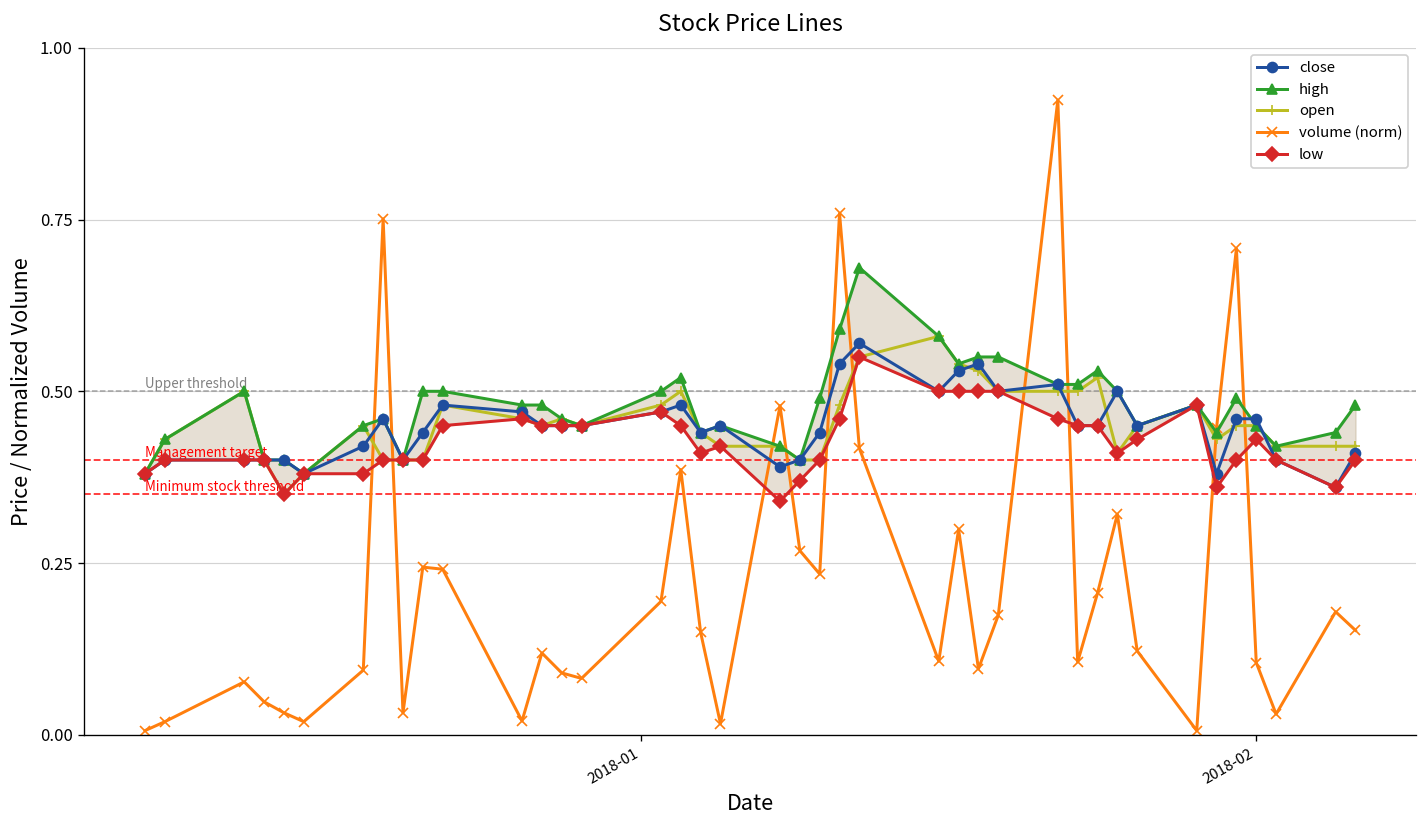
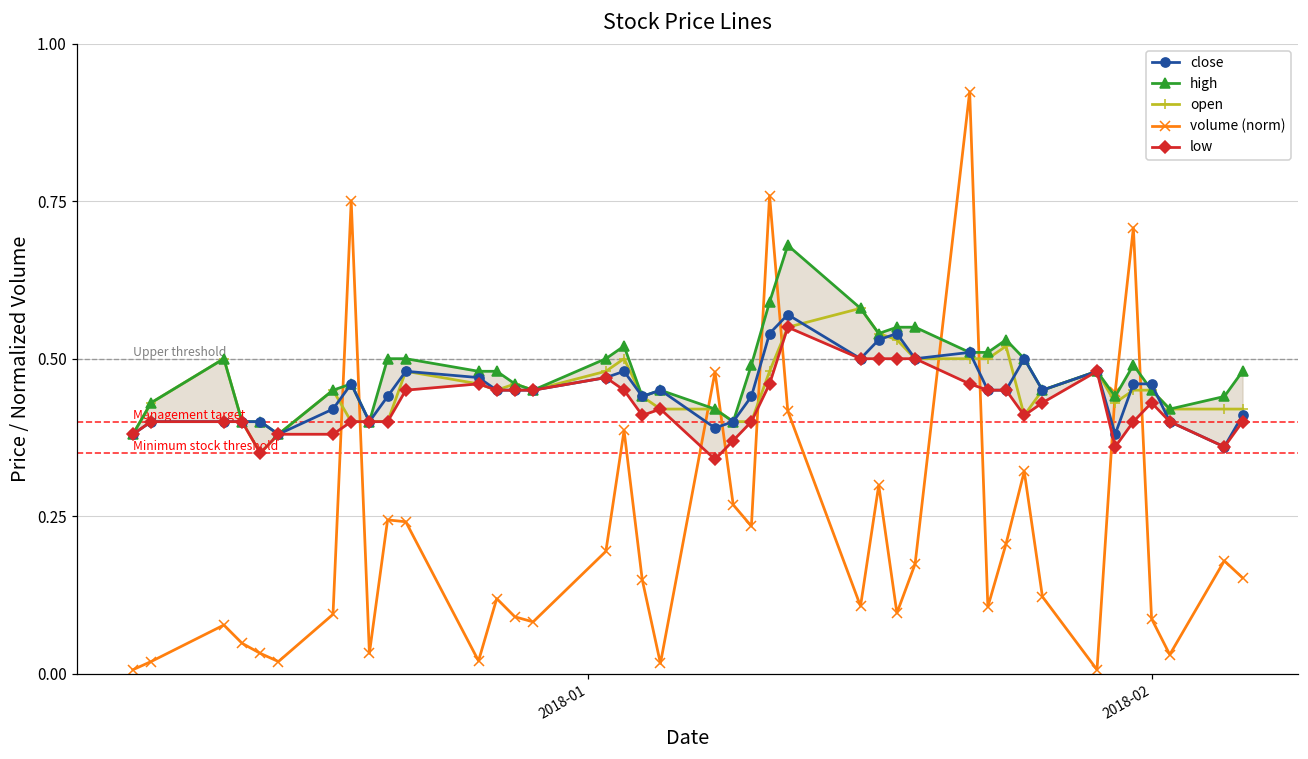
volume (norm), 2018-02: 0.11 -> 0.09
